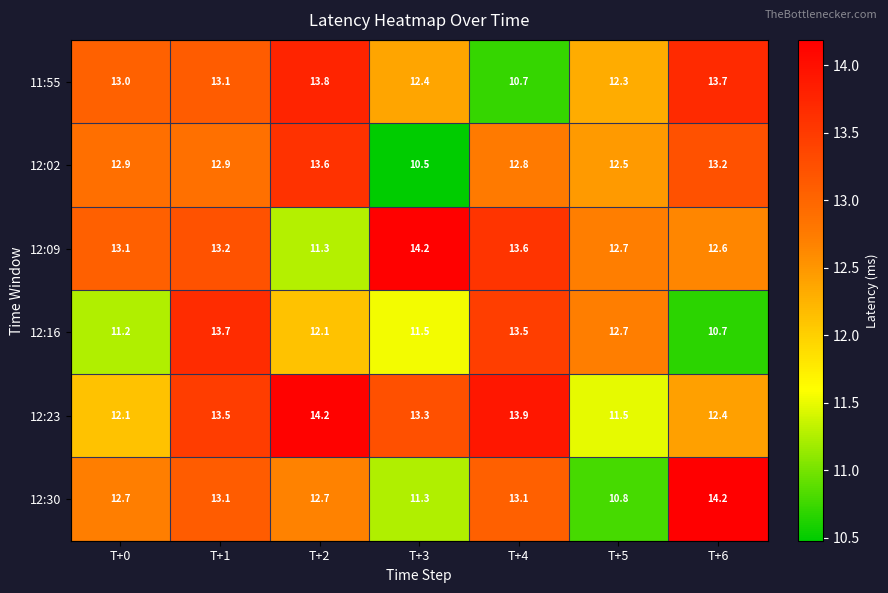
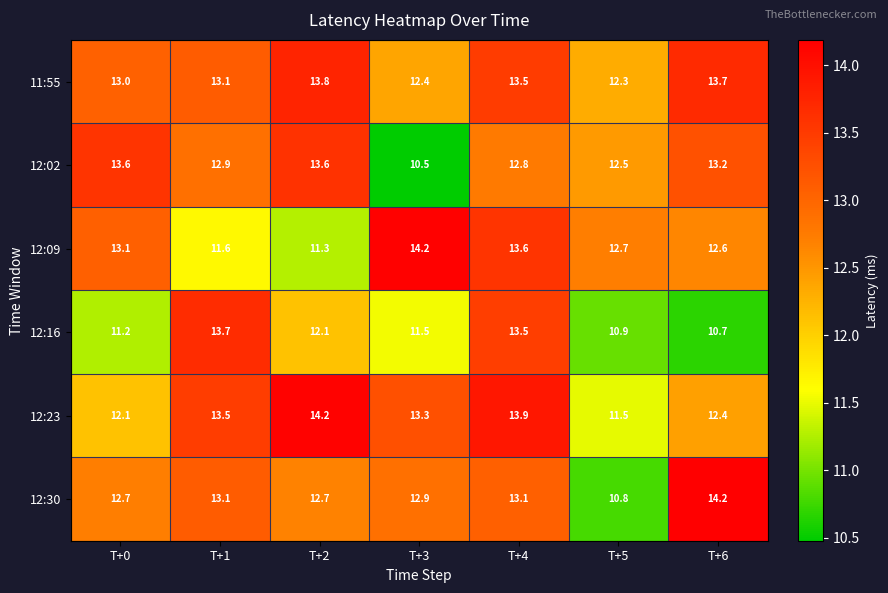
11:55, T+4: 10.7 -> 13.5
12:02, T+0: 12.9 -> 13.6
12:09, T+1: 13.2 -> 11.6
12:16, T+5: 12.7 -> 10.9
12:30, T+3: 11.3 -> 12.9
